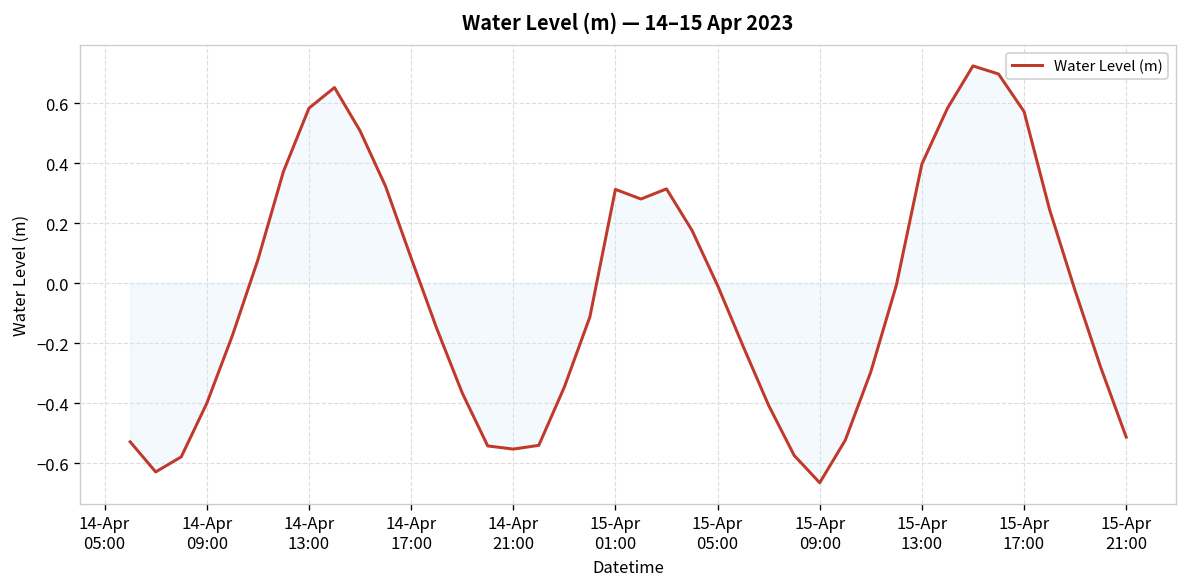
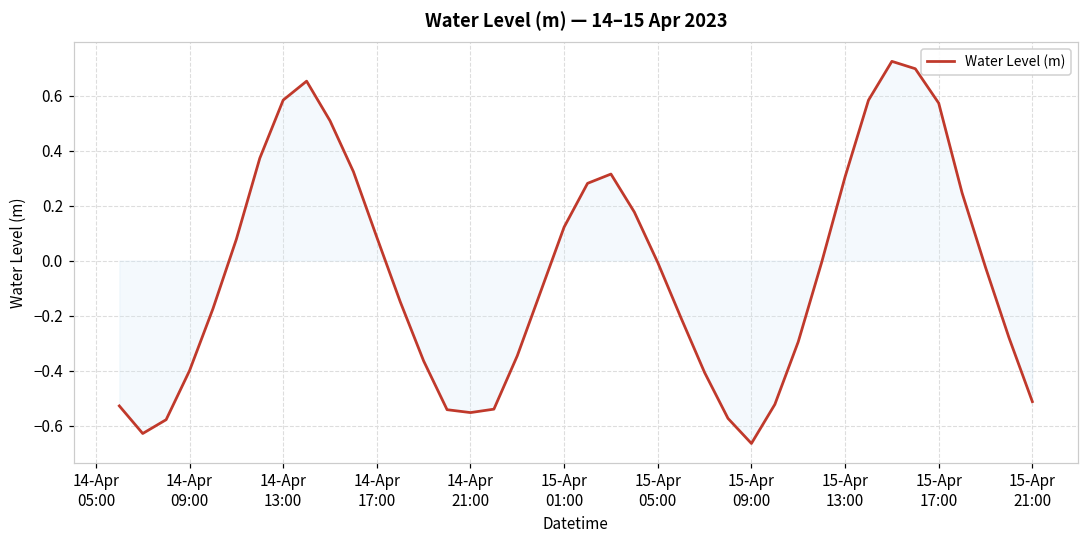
Water Level (m), 15-Apr 01:00: 0.31 -> 0.12
Water Level (m), 15-Apr 13:00: 0.40 -> 0.30
